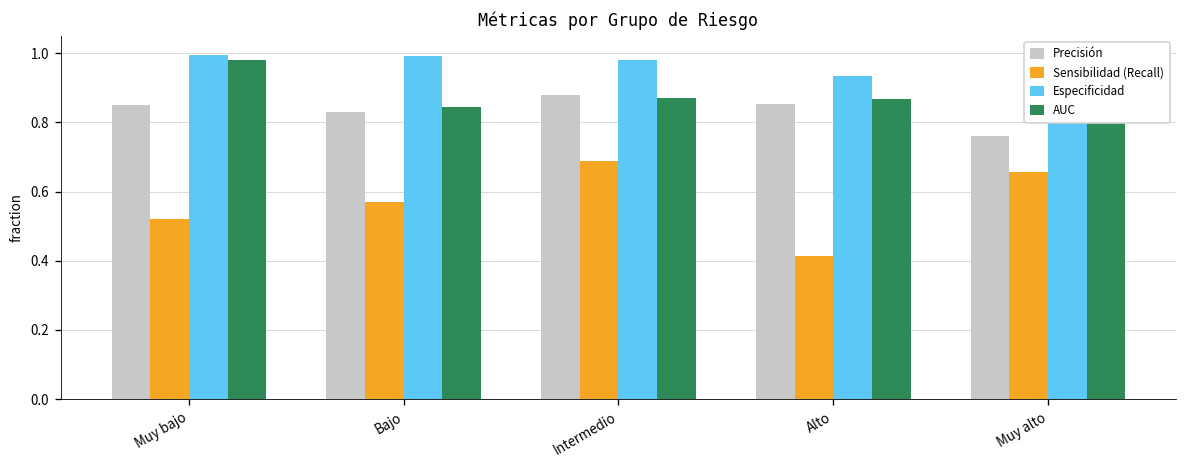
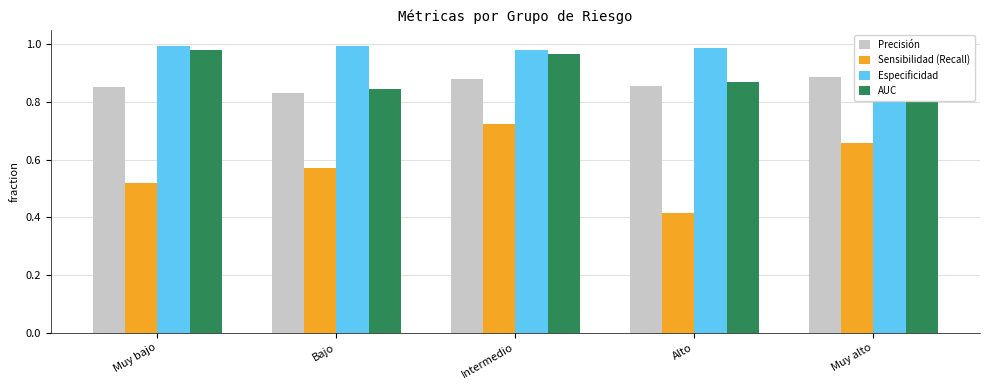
Sensibilidad (Recall), Intermedio: 0.69 -> 0.72
AUC, Intermedio: 0.87 -> 0.97
Especificidad, Alto: 0.93 -> 0.99
Precisión, Muy alto: 0.76 -> 0.89
